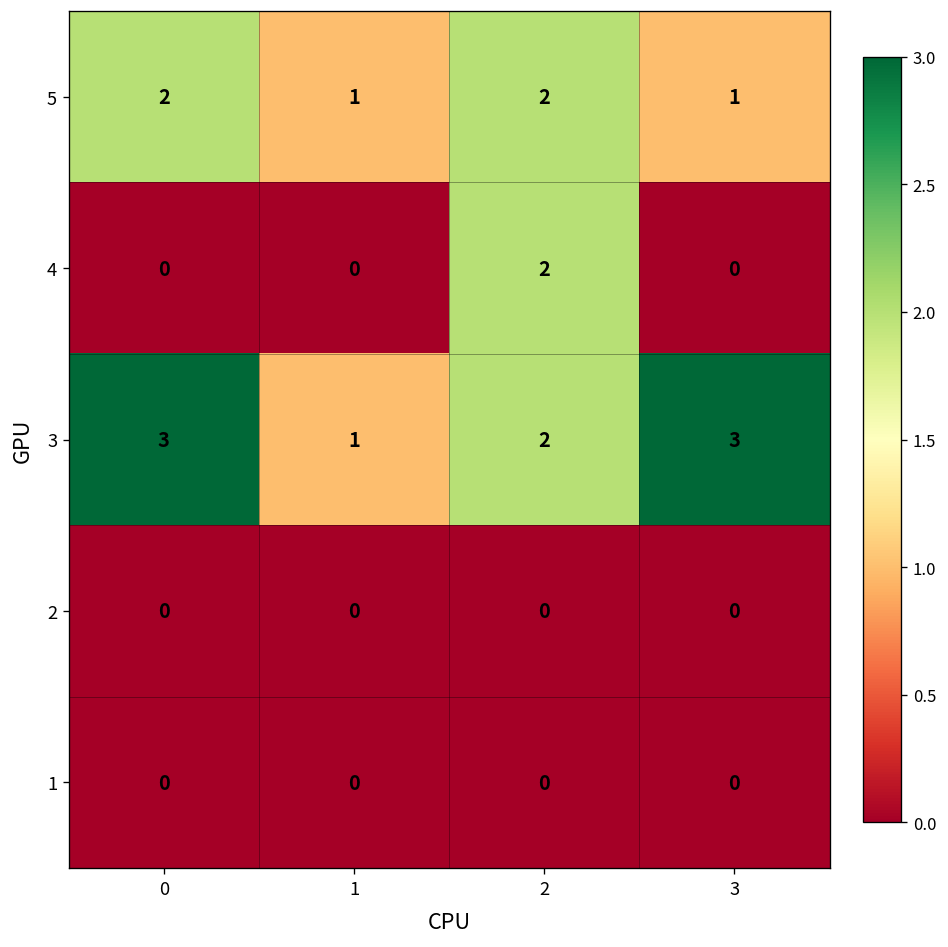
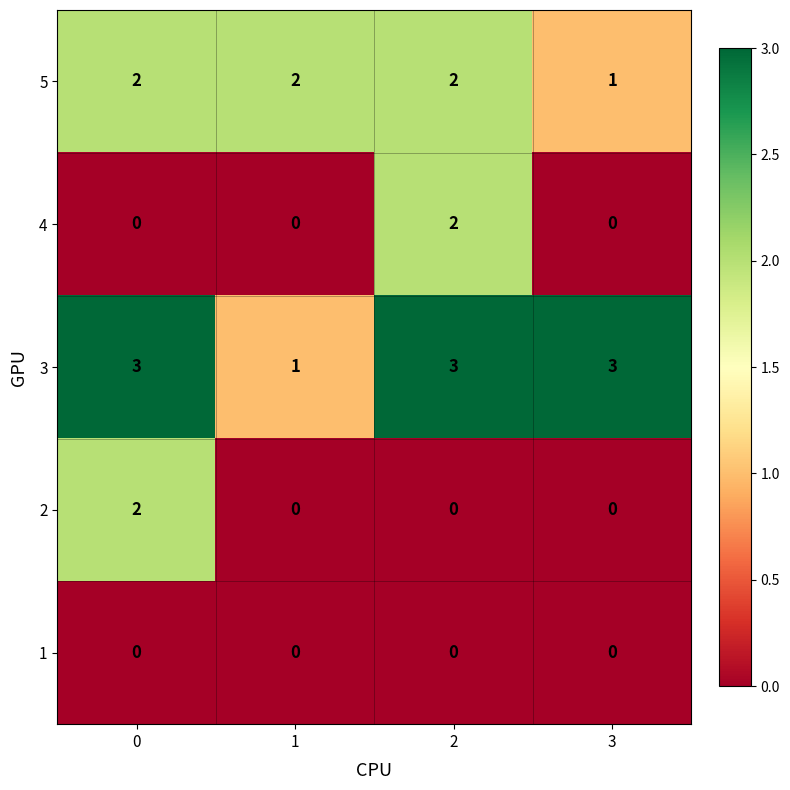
5, 1: 1 -> 2
3, 2: 2 -> 3
2, 0: 0 -> 2
